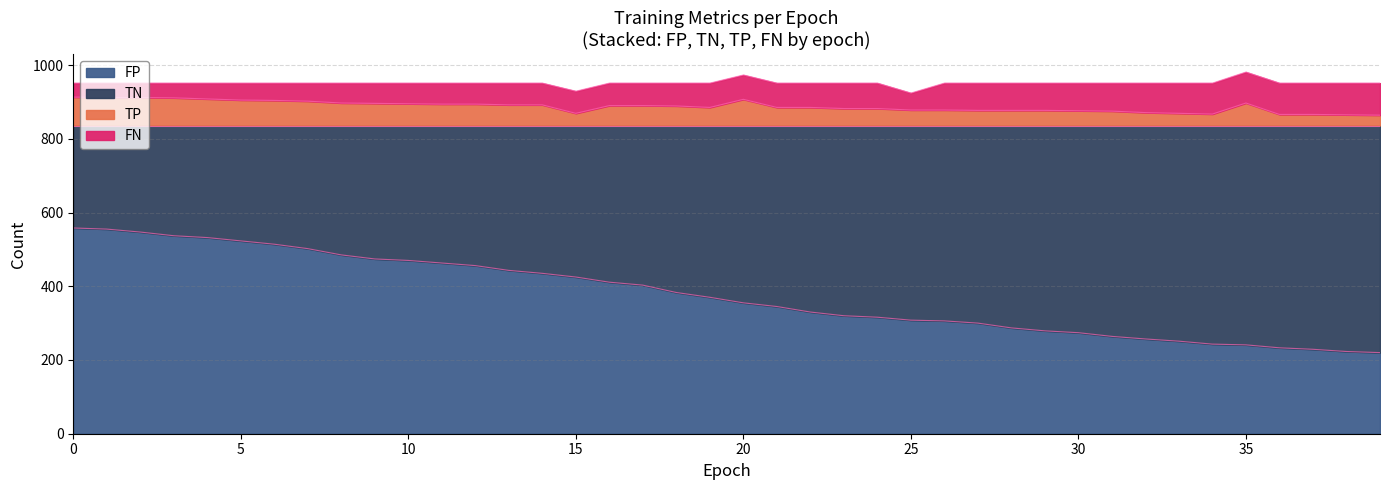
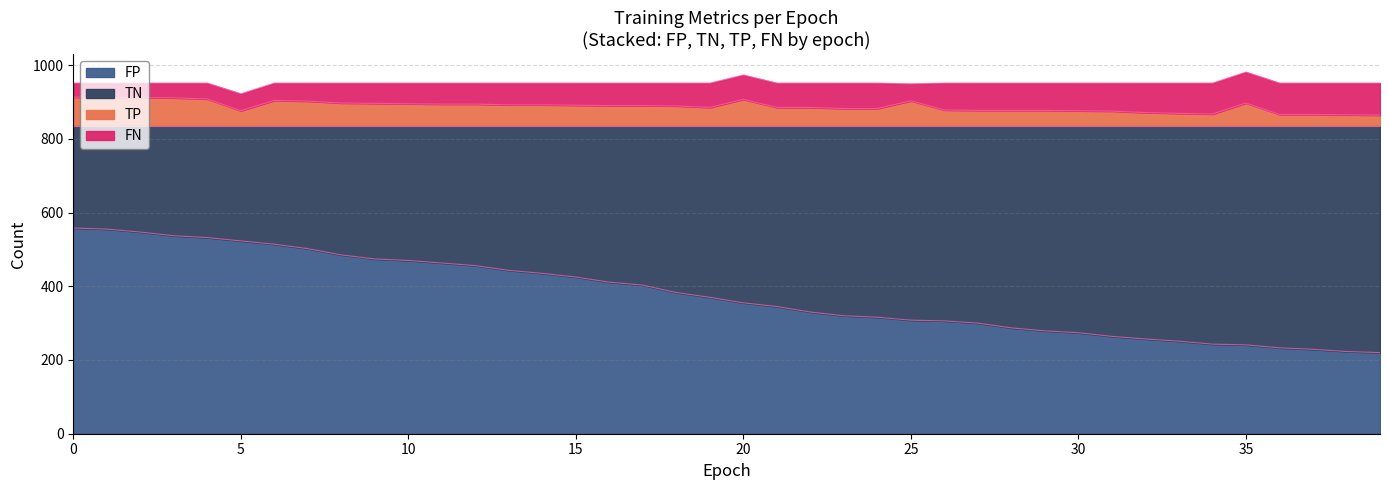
TP, 5: 910 -> 880
TP, 15: 870 -> 890
TP, 25: 880 -> 900
